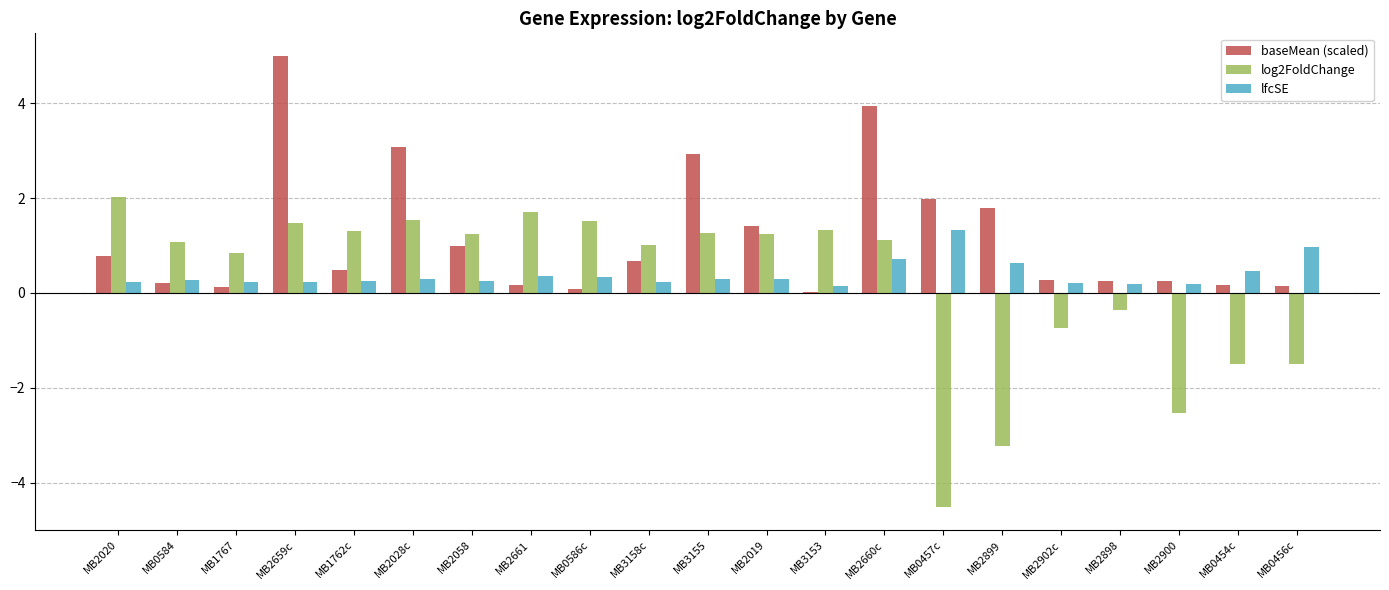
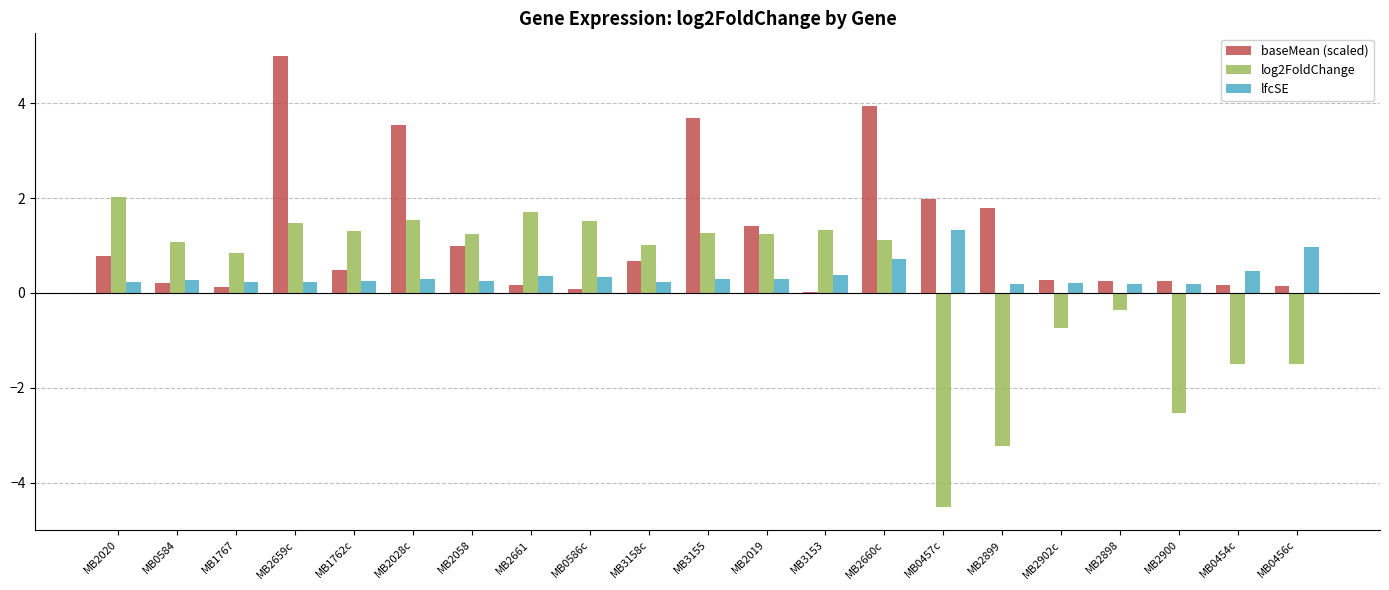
baseMean (scaled), MB2028c: 3.1 -> 3.6
baseMean (scaled), MB3155: 2.9 -> 3.7
lfcSE, MB3153: 0.1 -> 0.4
lfcSE, MB2899: 0.6 -> 0.2
